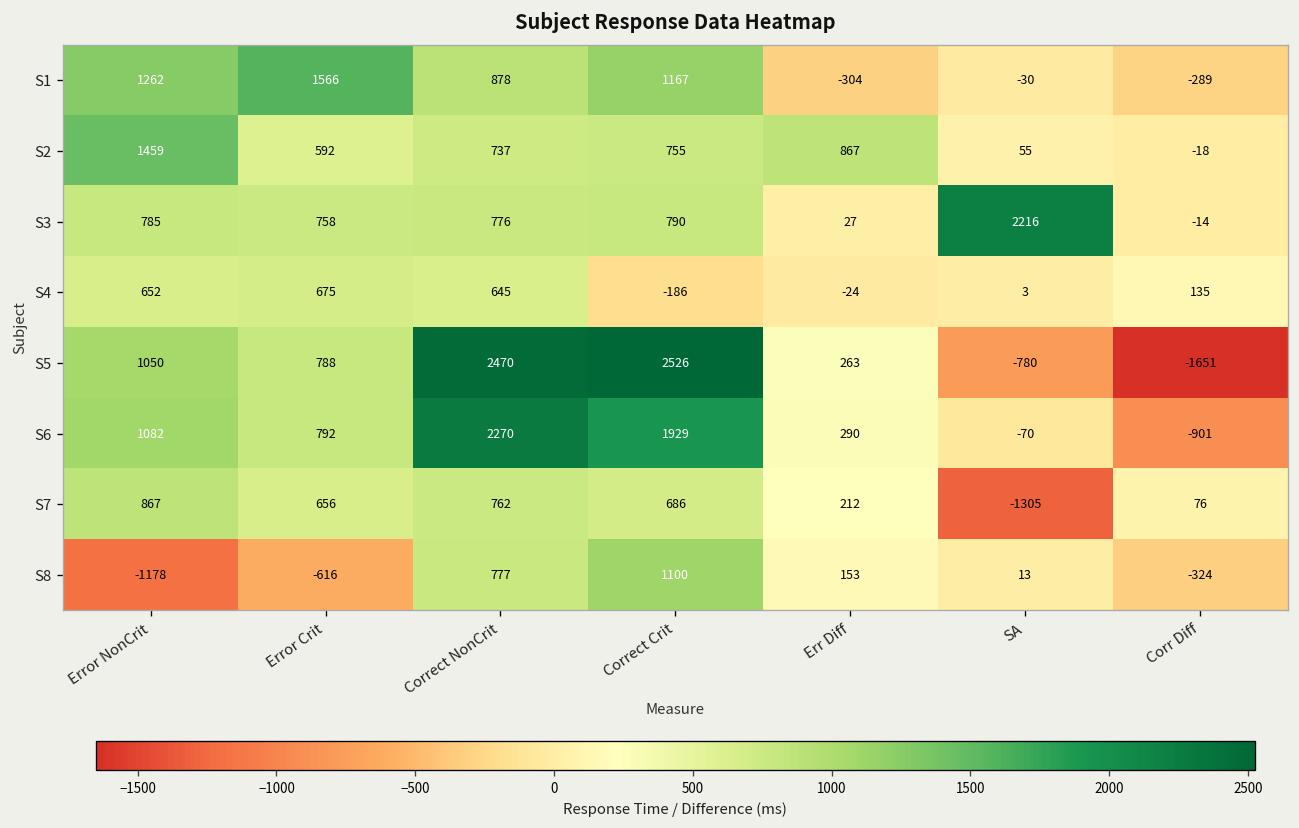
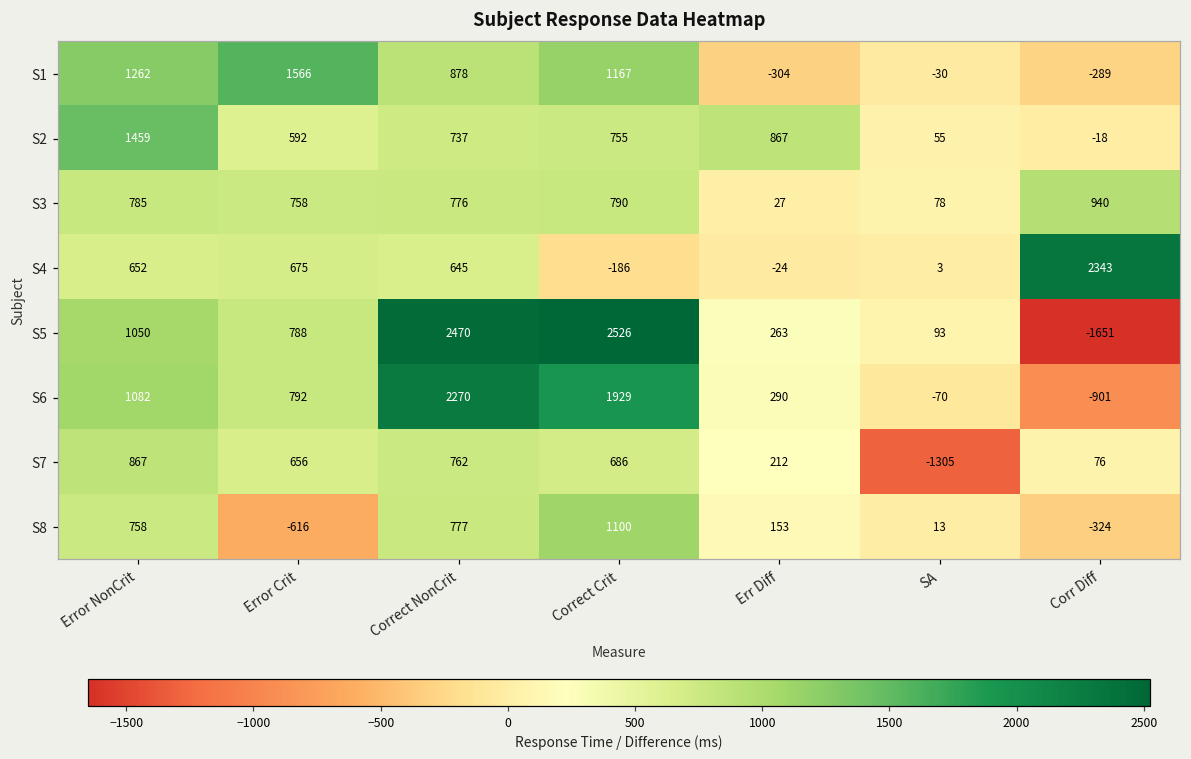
S3, SA: 2216 -> 78
S3, Corr Diff: -14 -> 940
S4, Corr Diff: 135 -> 2343
S5, SA: -780 -> 93
S8, Error NonCrit: -1178 -> 758
